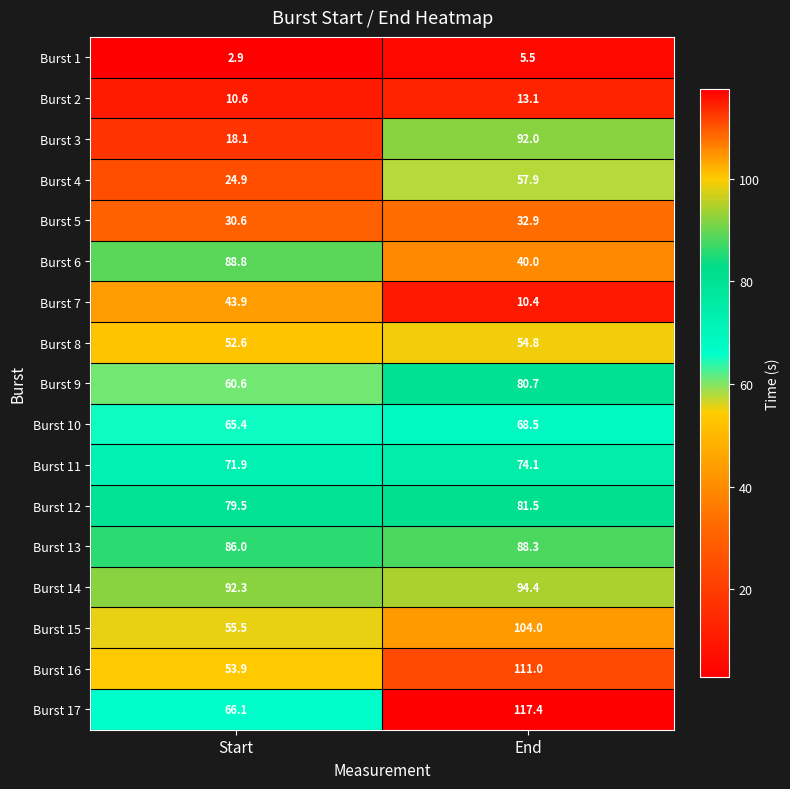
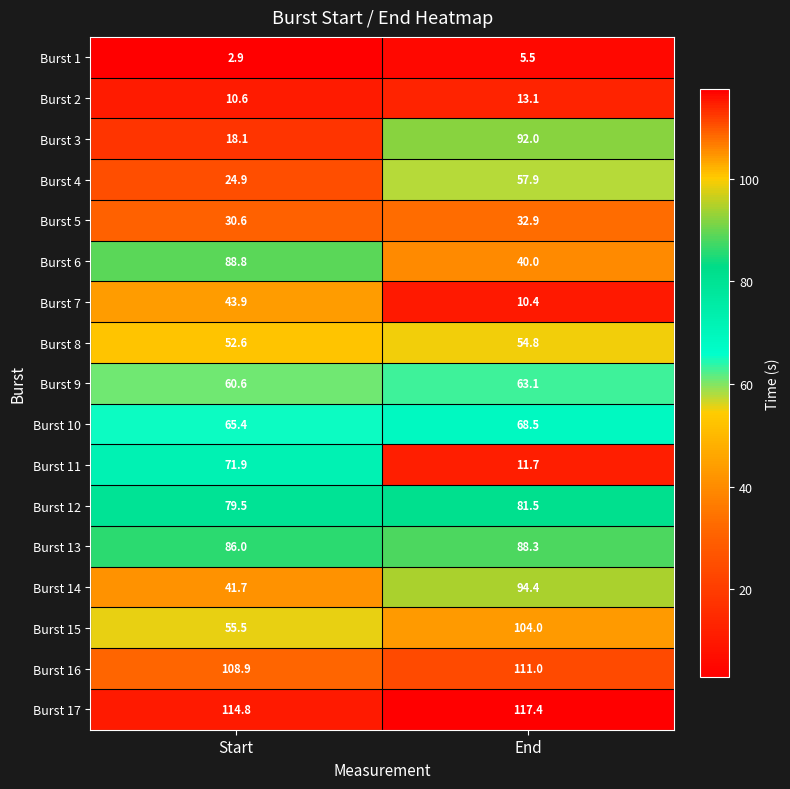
Burst 9, End: 80.7 -> 63.1
Burst 11, End: 74.1 -> 11.7
Burst 14, Start: 92.3 -> 41.7
Burst 16, Start: 53.9 -> 108.9
Burst 17, Start: 66.1 -> 114.8
